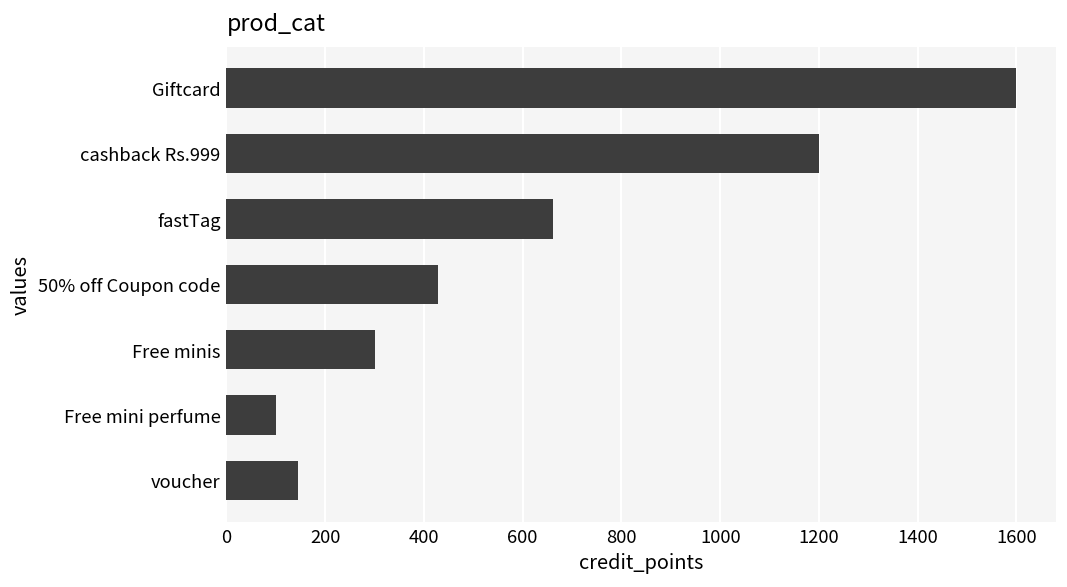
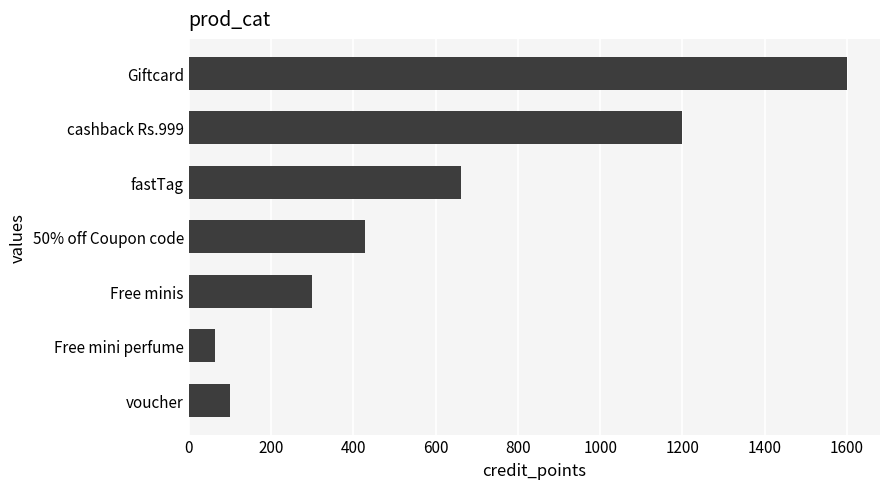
Free mini perfume: 100 -> 60
voucher: 150 -> 100
